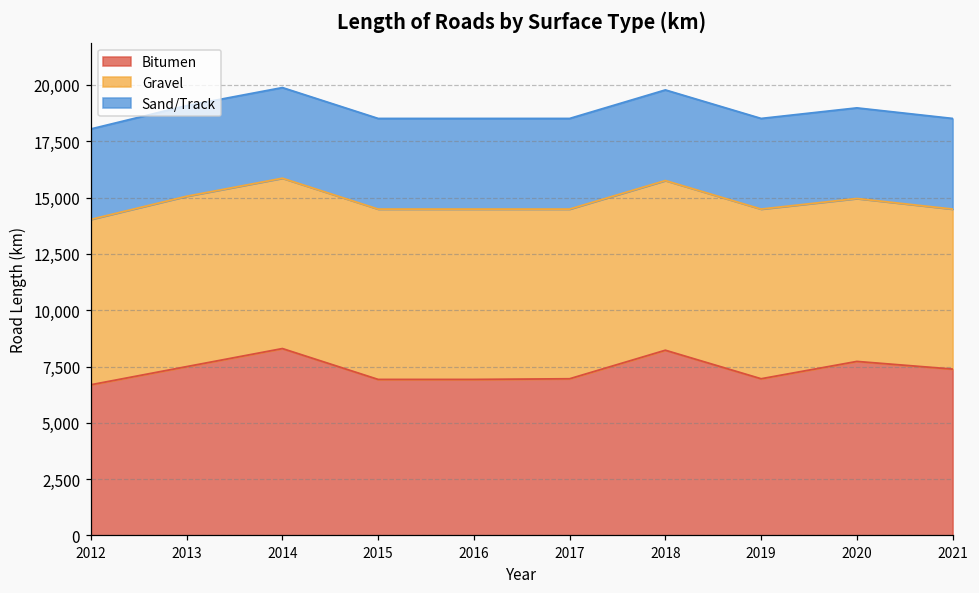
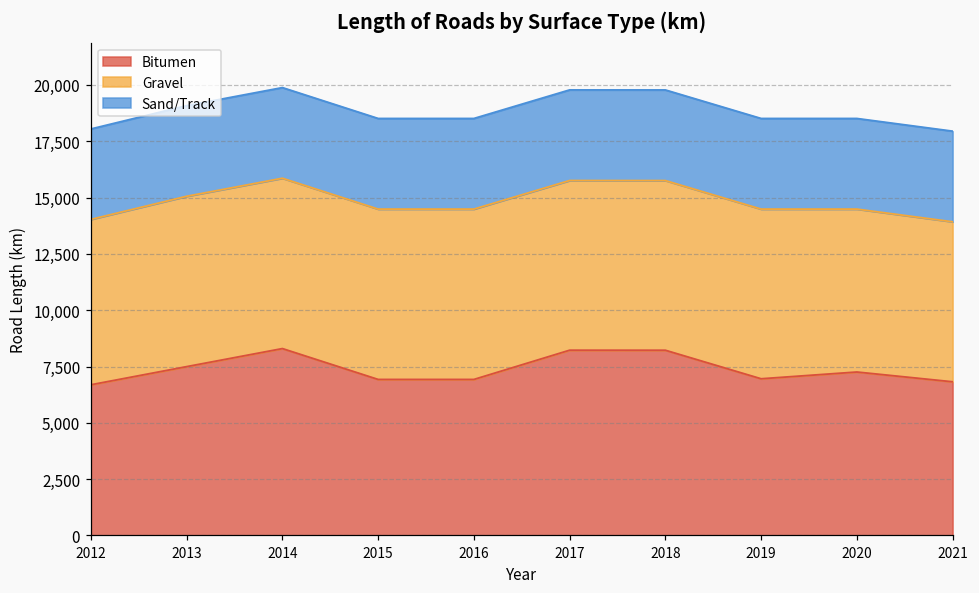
Bitumen, 2017: 7,000 -> 8,200
Bitumen, 2020: 7,700 -> 7,300
Bitumen, 2021: 7,400 -> 6,800
